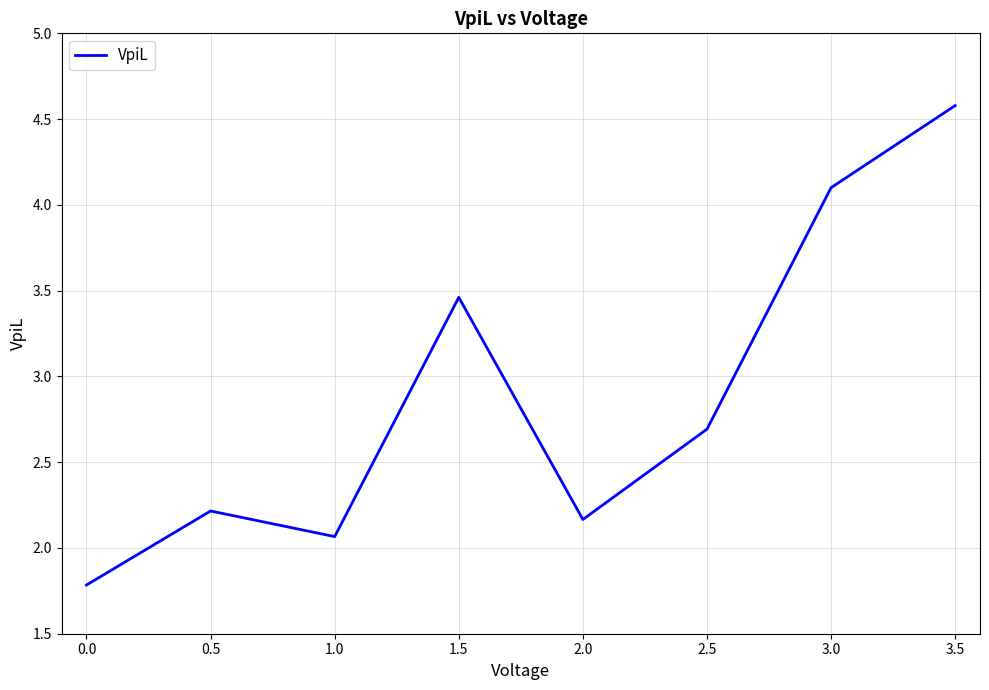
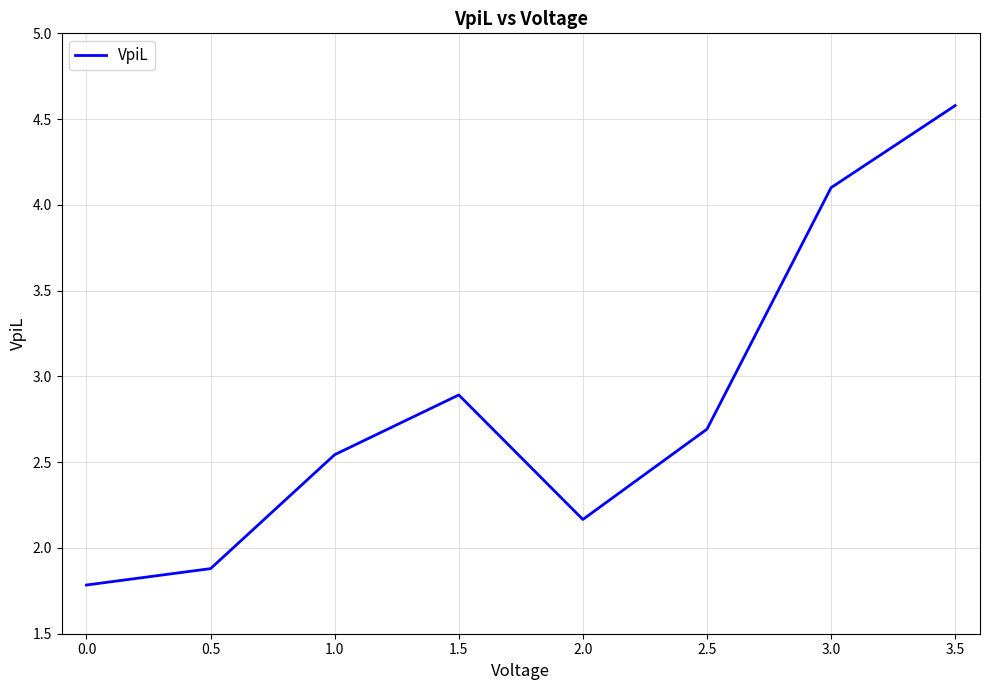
0.5: 2.22 -> 1.88
1.0: 2.07 -> 2.54
1.5: 3.46 -> 2.89
